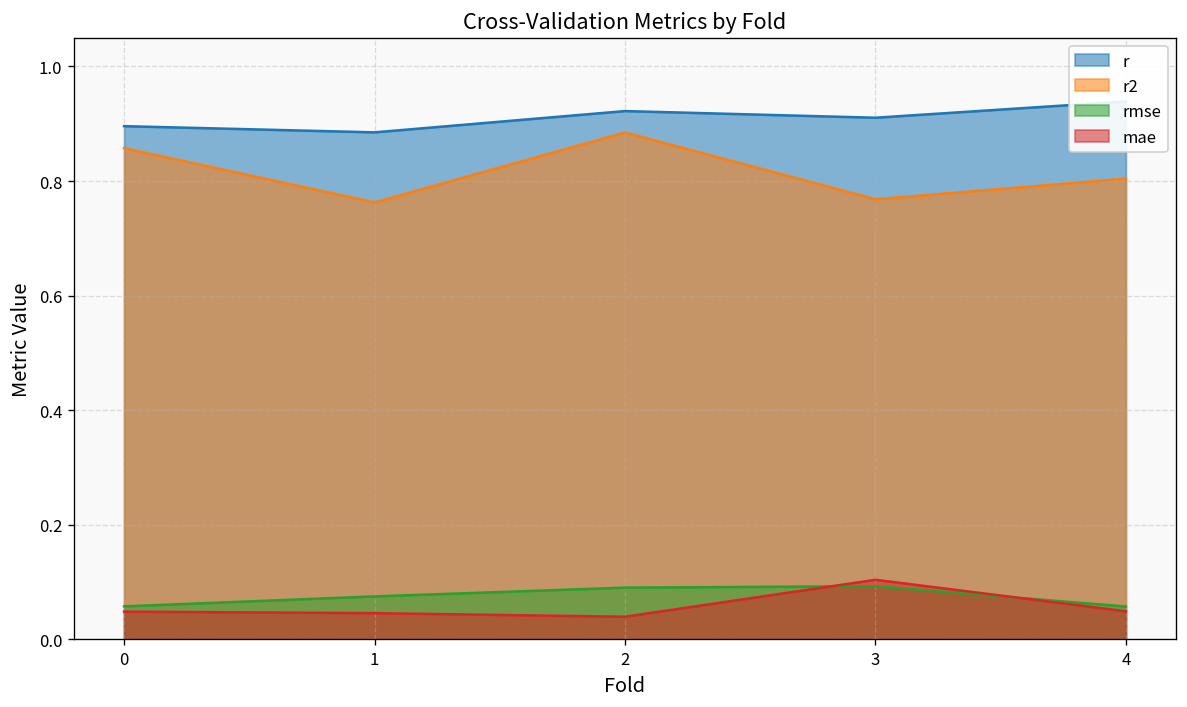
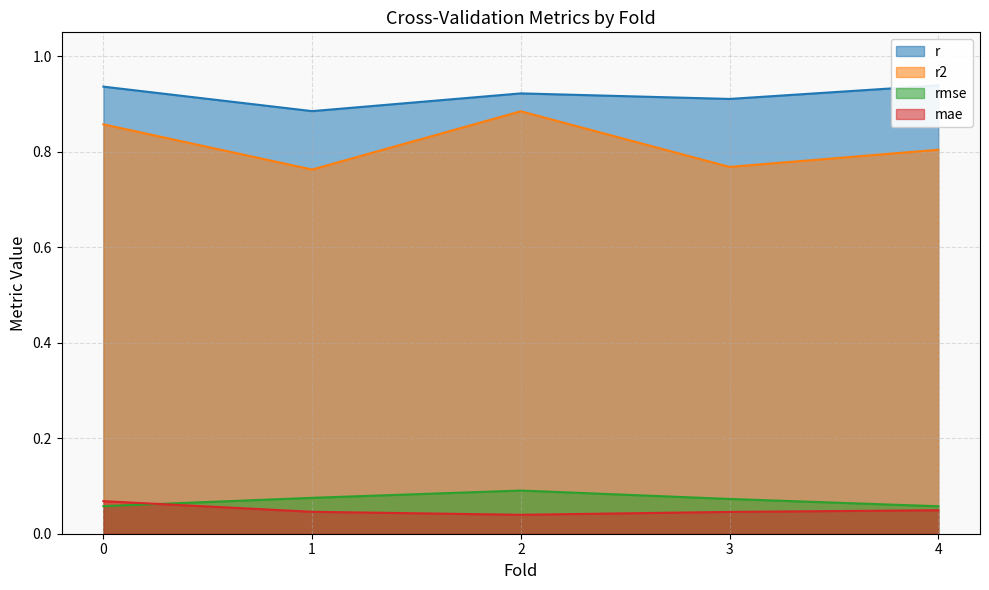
r, 0: 0.90 -> 0.94
mae, 0: 0.05 -> 0.07
rmse, 3: 0.09 -> 0.07
mae, 3: 0.10 -> 0.05
